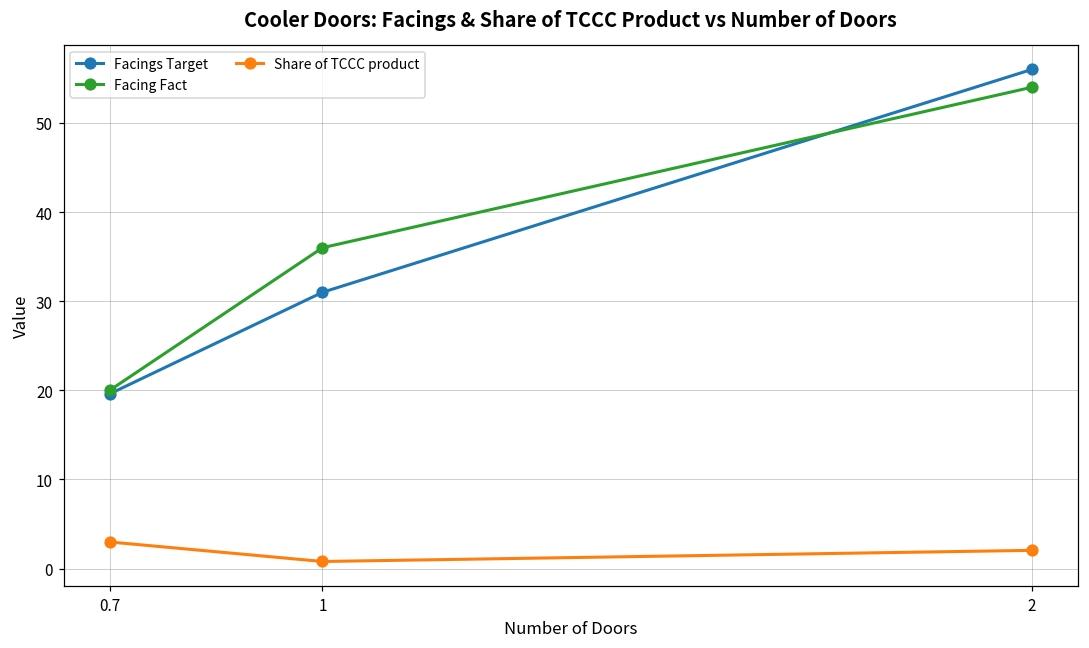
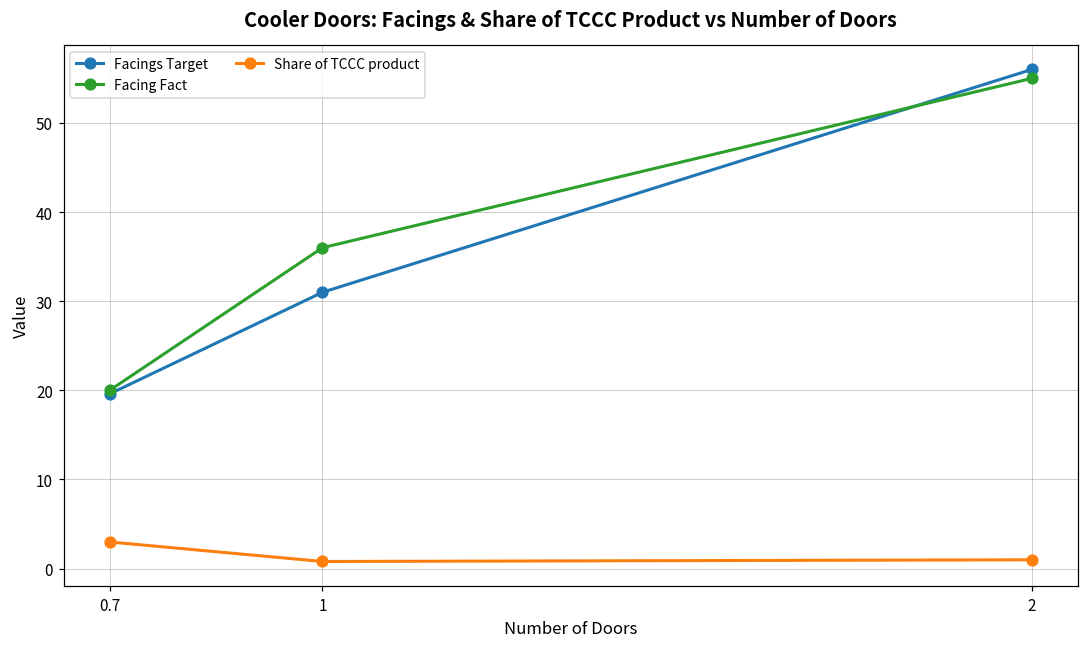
Facing Fact, 2: 54 -> 55
Share of TCCC product, 2: 2 -> 1
